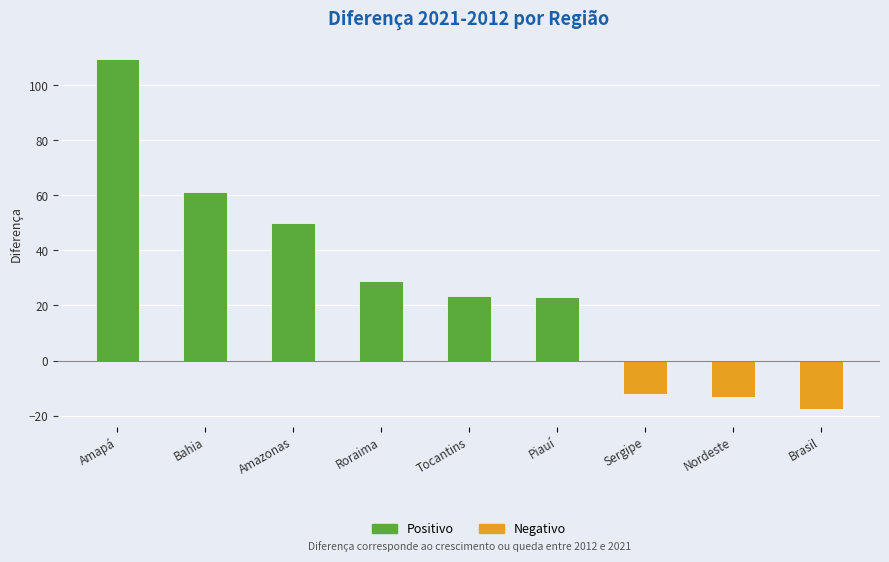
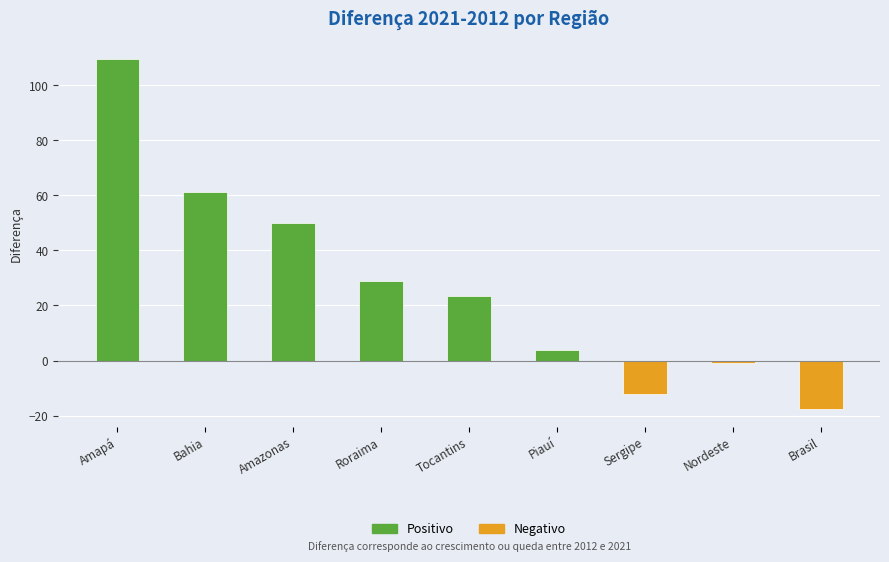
Piauí: 23 -> 4
Nordeste: -13 -> -1
